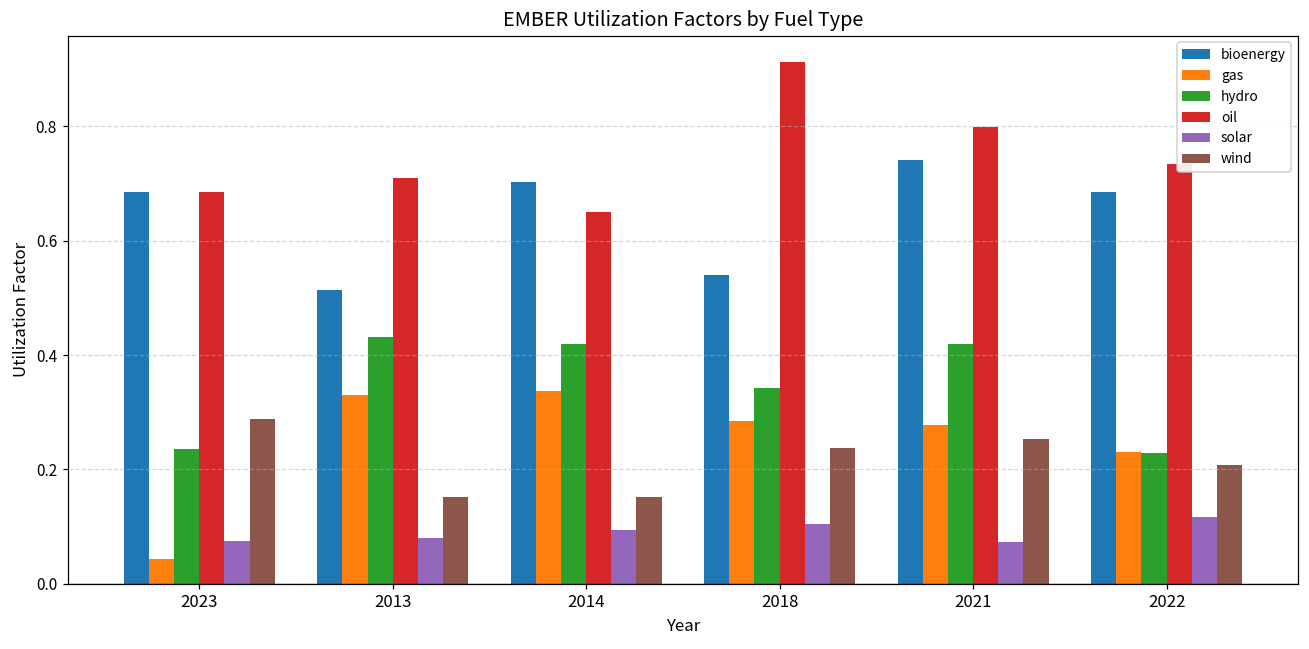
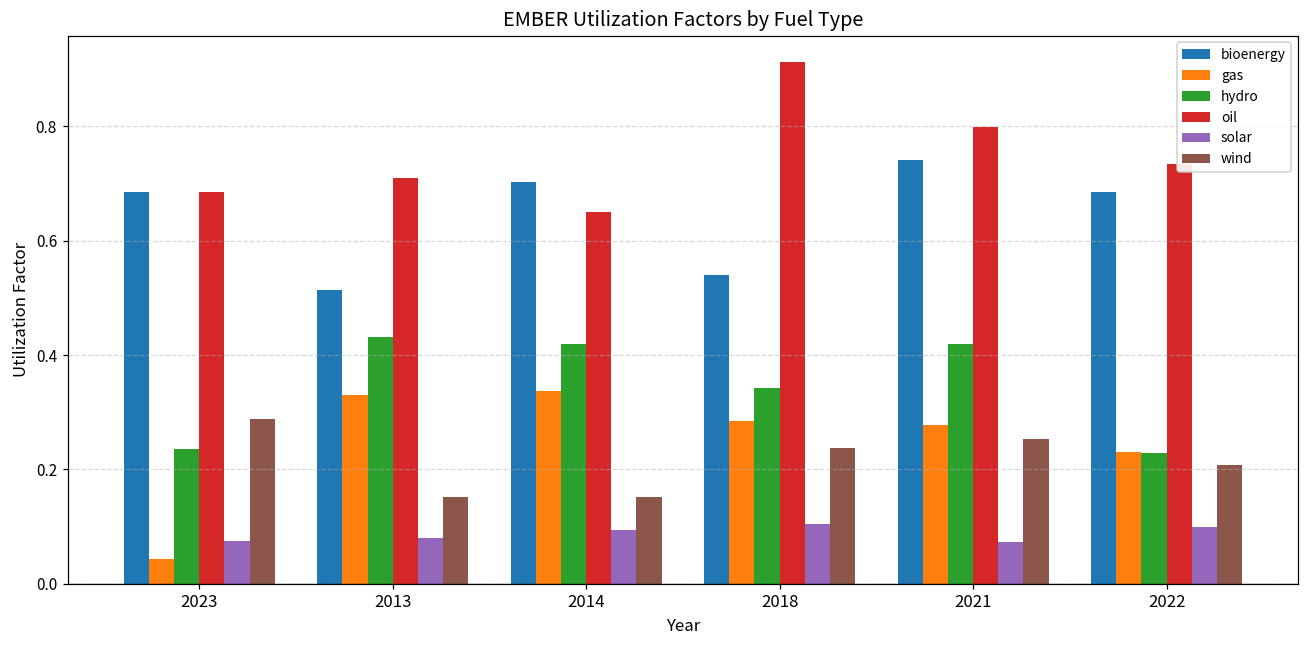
solar, 2022: 0.12 -> 0.10
